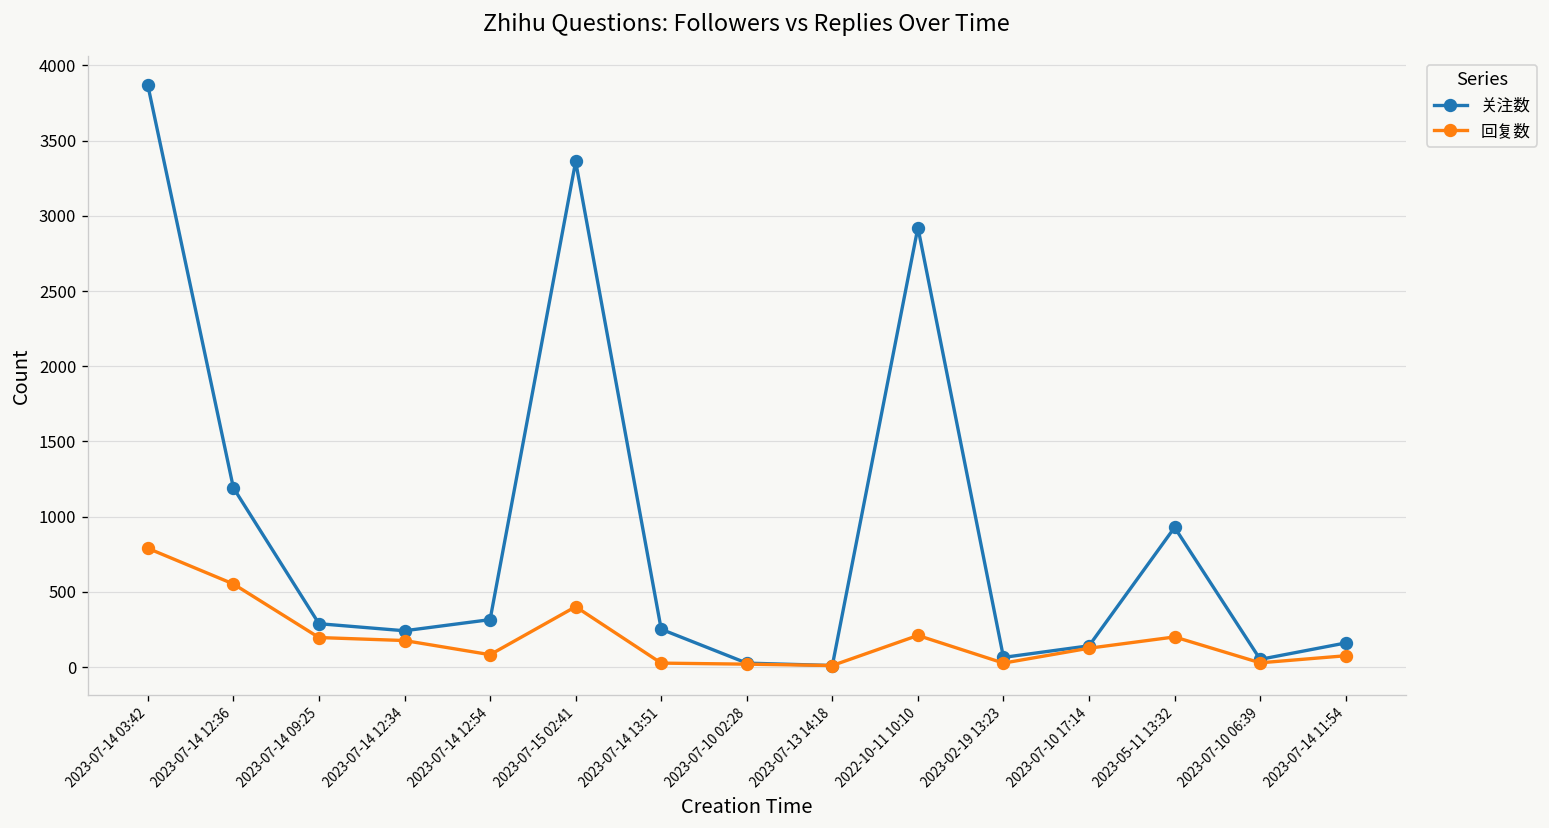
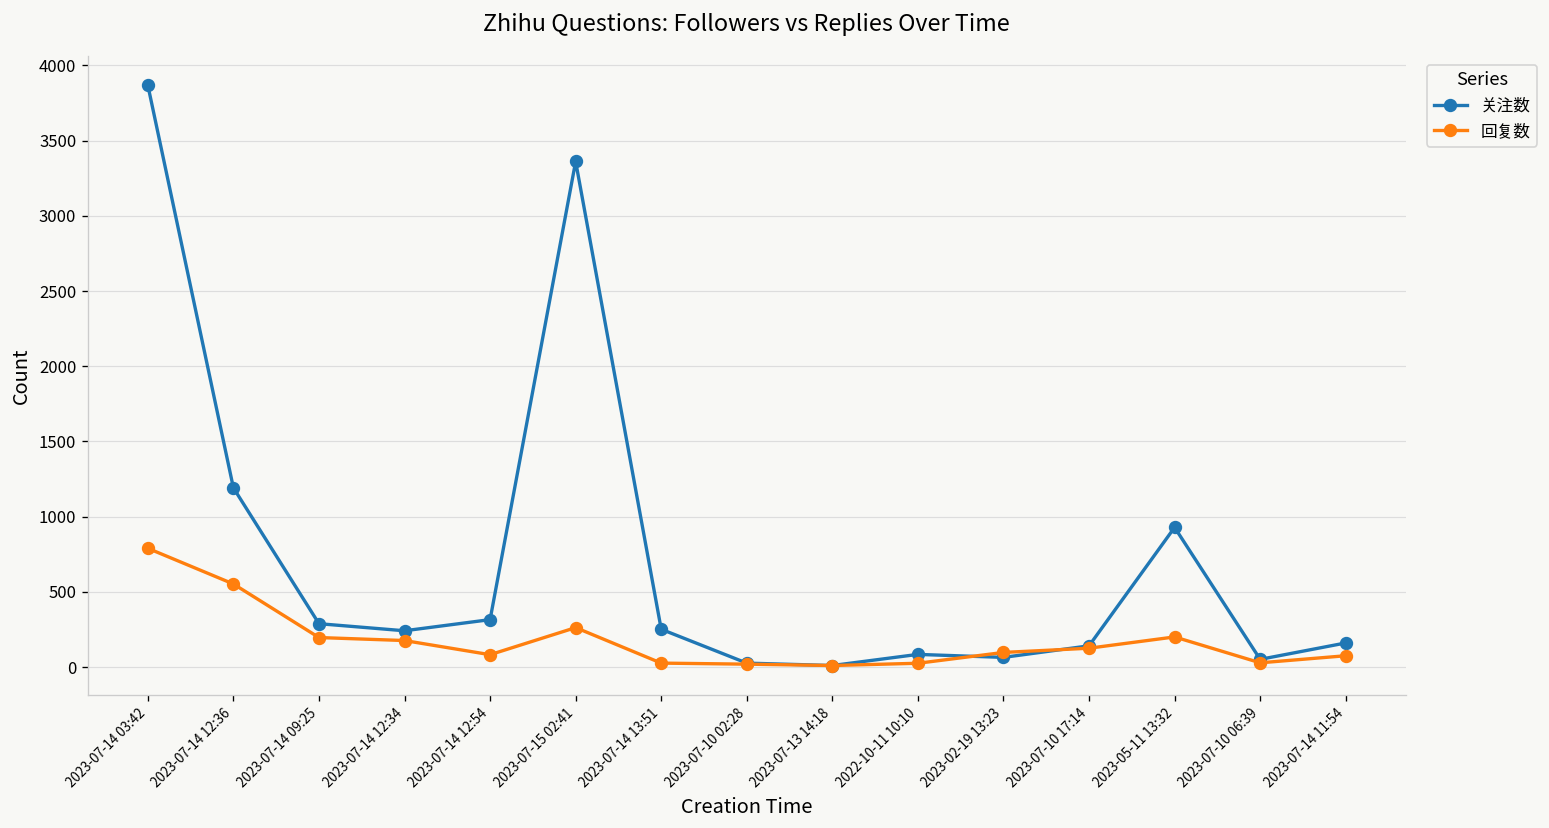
回复数, 2023-07-15 02:41: 400 -> 260
关注数, 2022-10-11 10:10: 2920 -> 90
回复数, 2022-10-11 10:10: 210 -> 30
回复数, 2023-02-19 13:23: 30 -> 100
